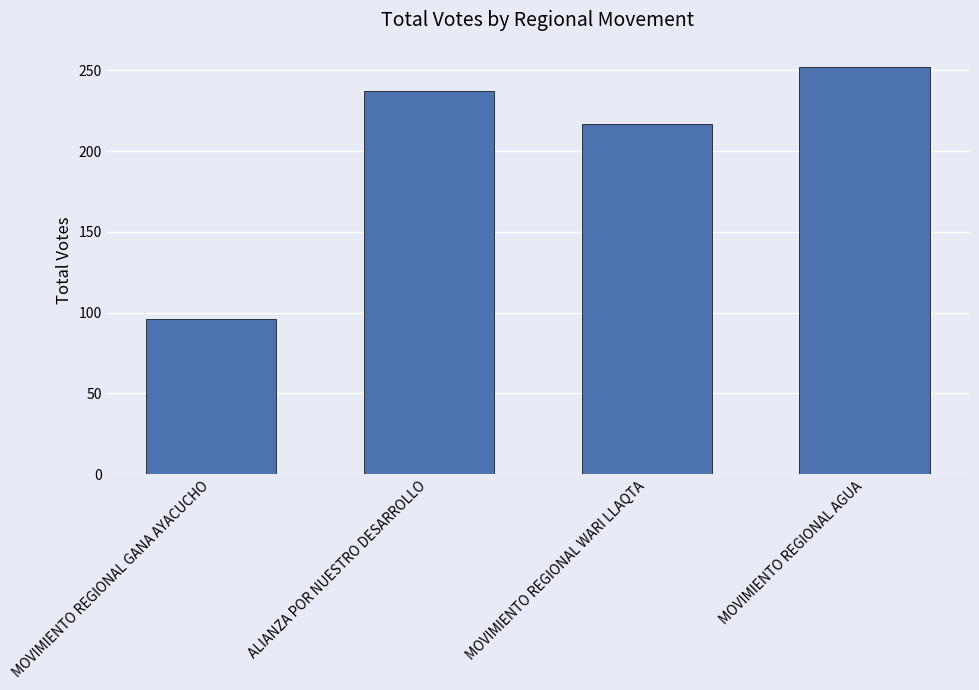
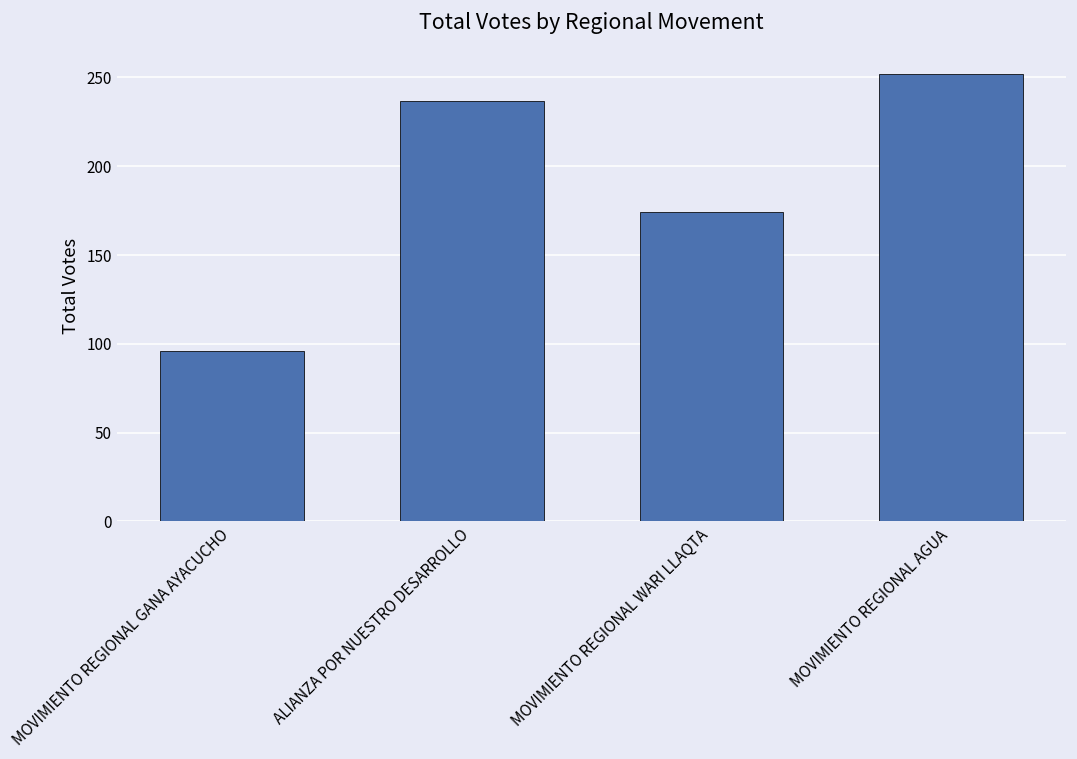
MOVIMIENTO REGIONAL WARI LLAQTA: 217 -> 174
